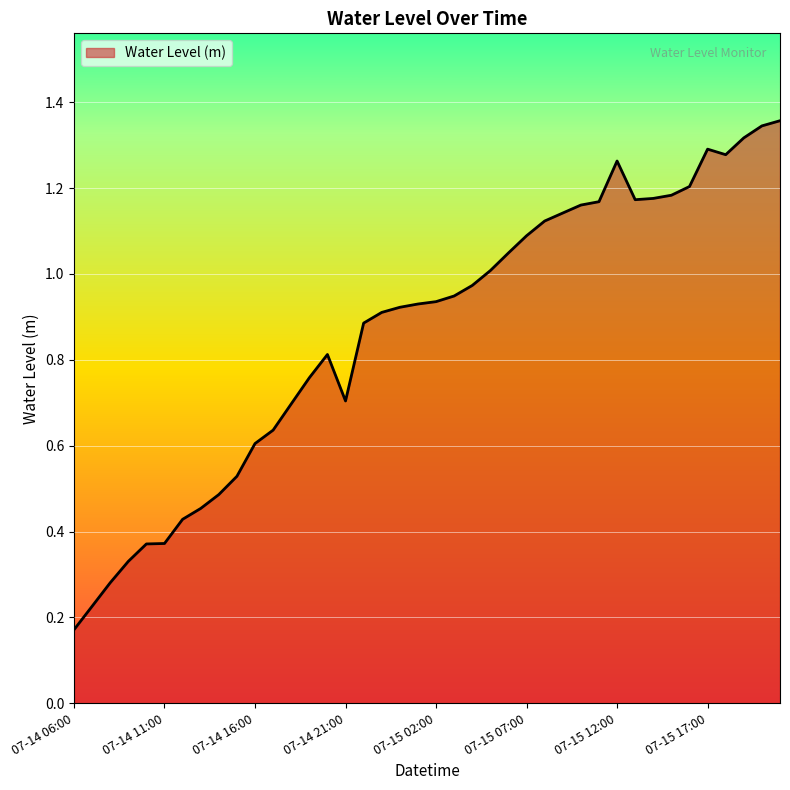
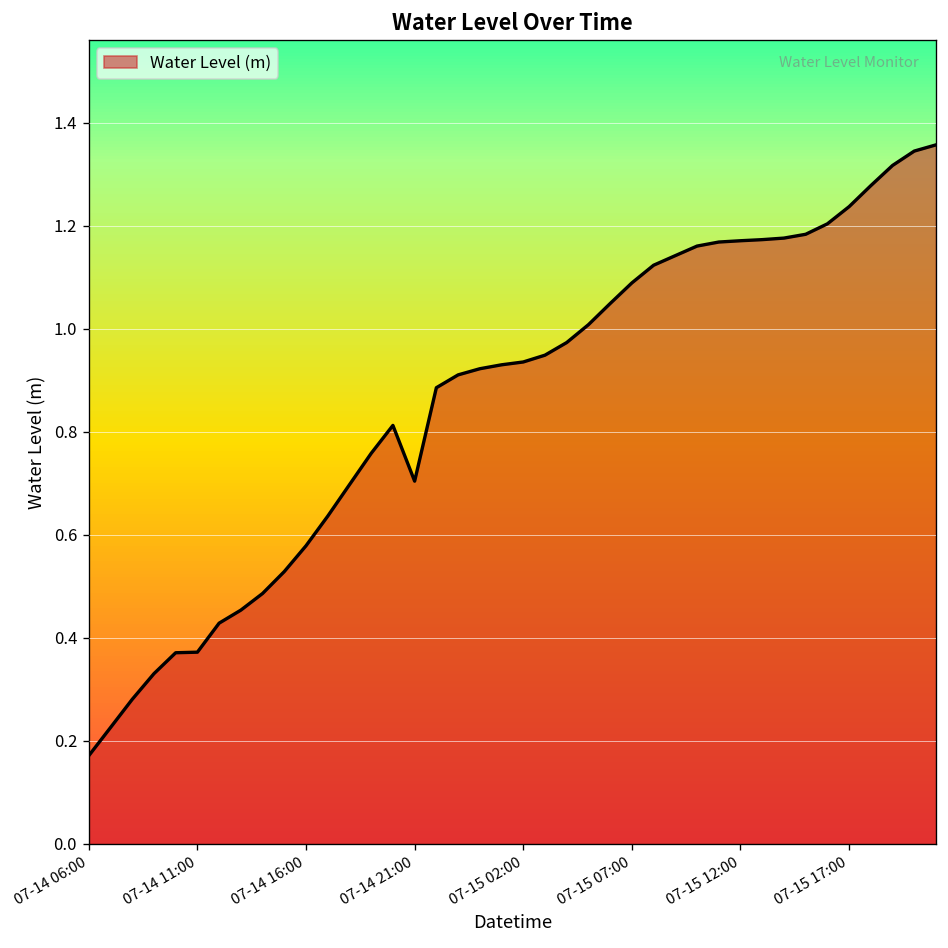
07-14 16:00: 0.60 -> 0.58
07-15 12:00: 1.26 -> 1.17
07-15 17:00: 1.29 -> 1.24
